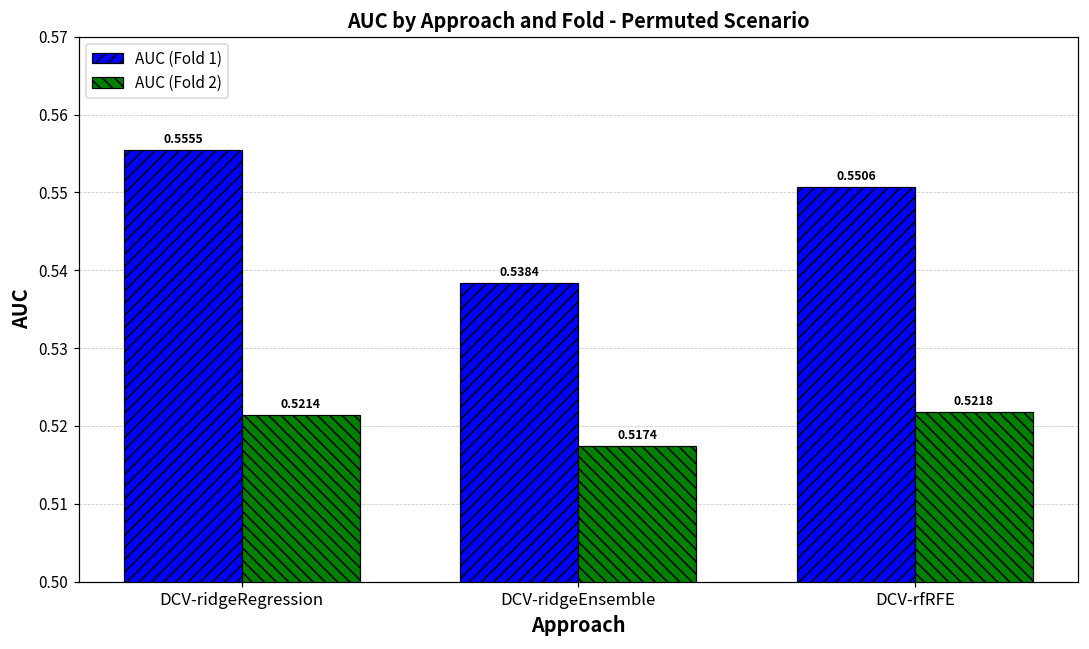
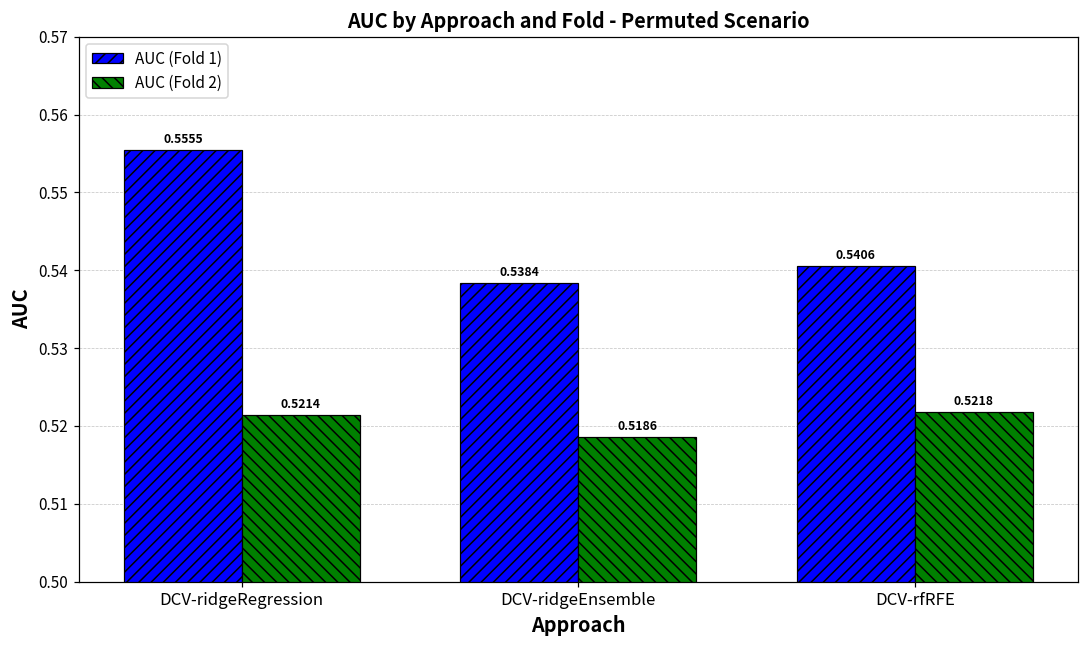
AUC (Fold 2), DCV-ridgeEnsemble: 0.5174 -> 0.5186
AUC (Fold 1), DCV-rfRFE: 0.5506 -> 0.5406
